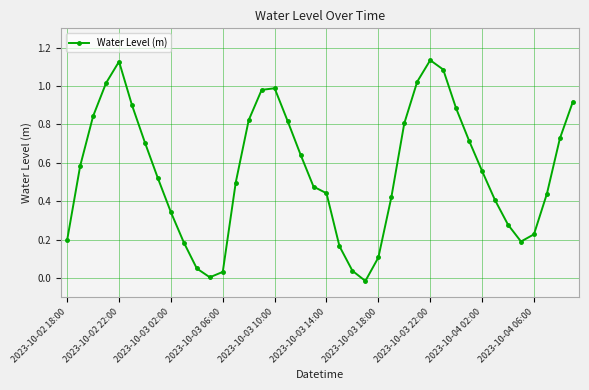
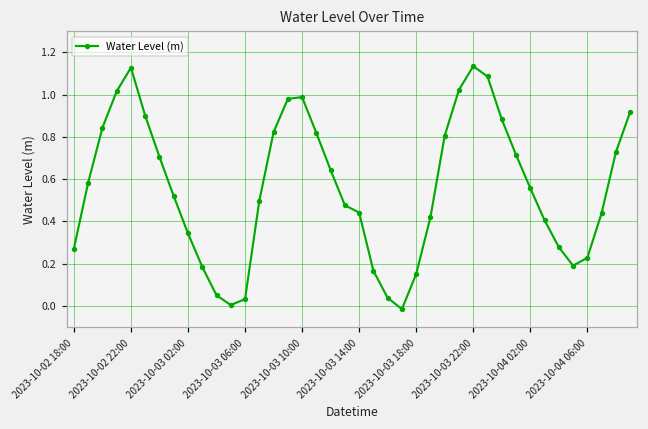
2023-10-02 18:00: 0.20 -> 0.27
2023-10-03 18:00: 0.11 -> 0.15
